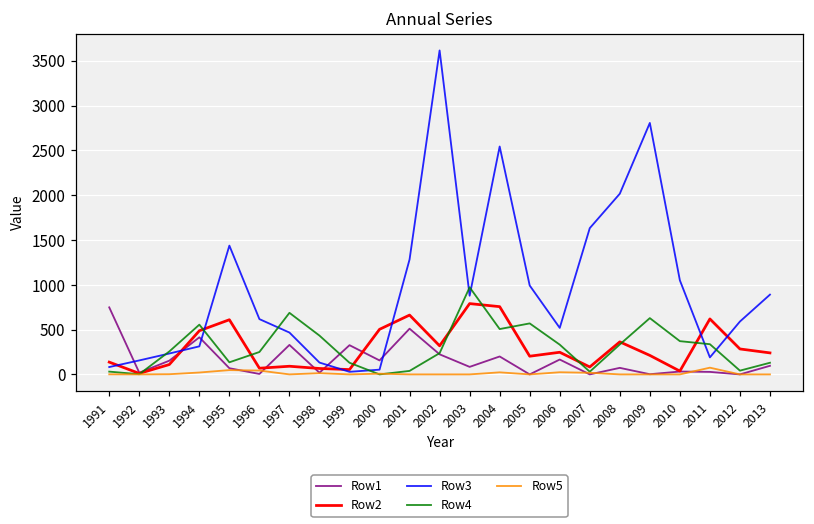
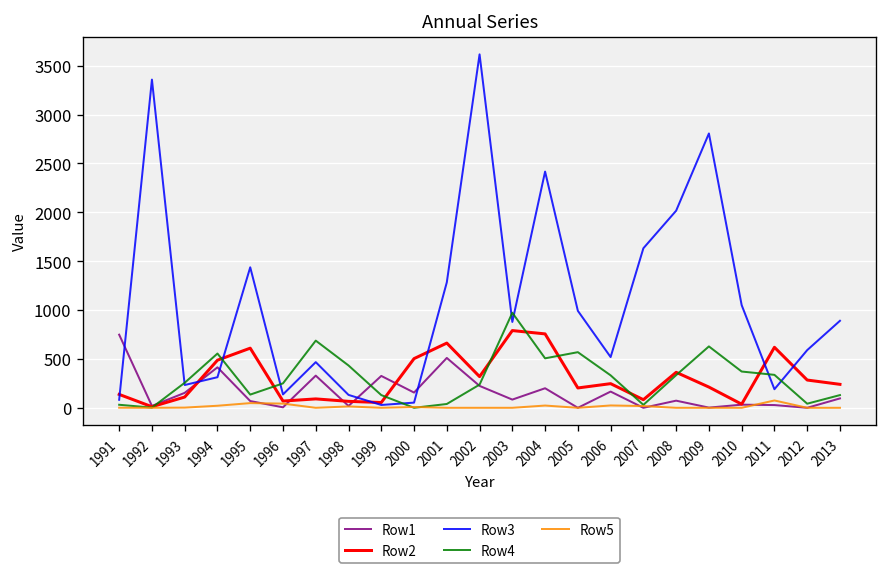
Row3, 1992: 200 -> 3400
Row3, 1996: 600 -> 100
Row3, 2004: 2500 -> 2400
